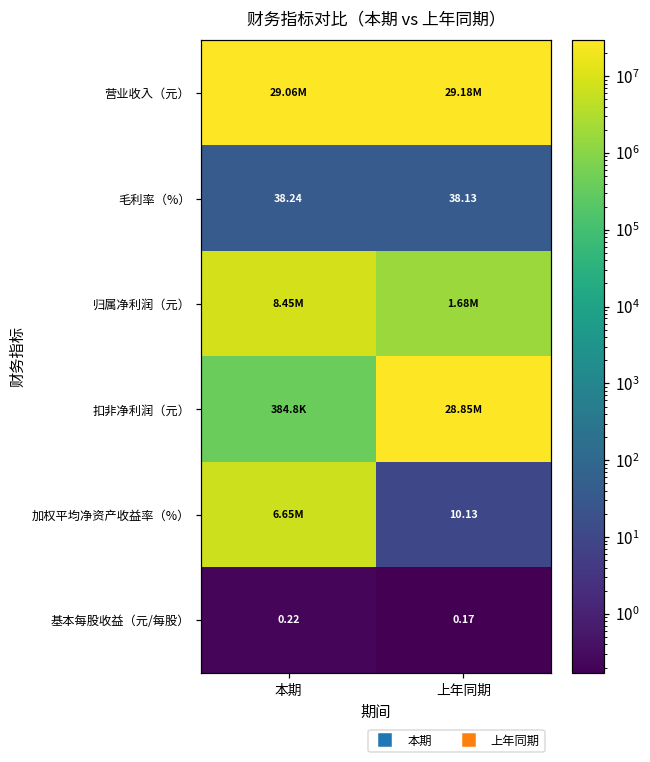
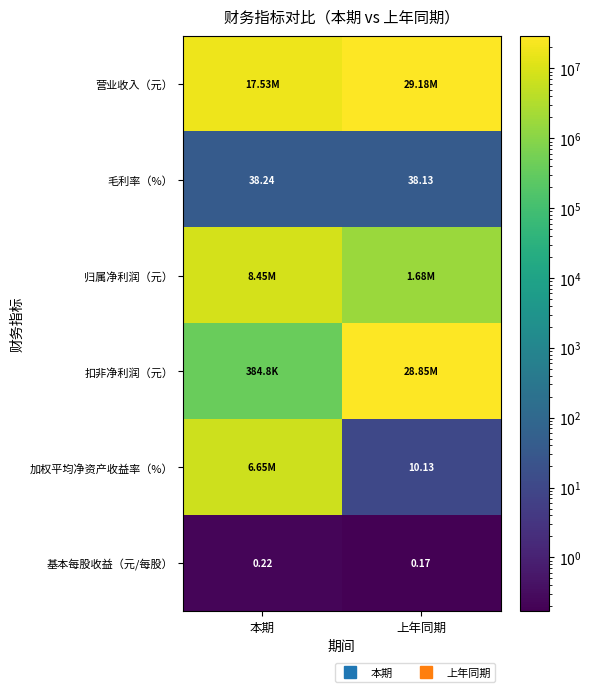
营业收入（元）, 本期: 29.06M -> 17.53M
